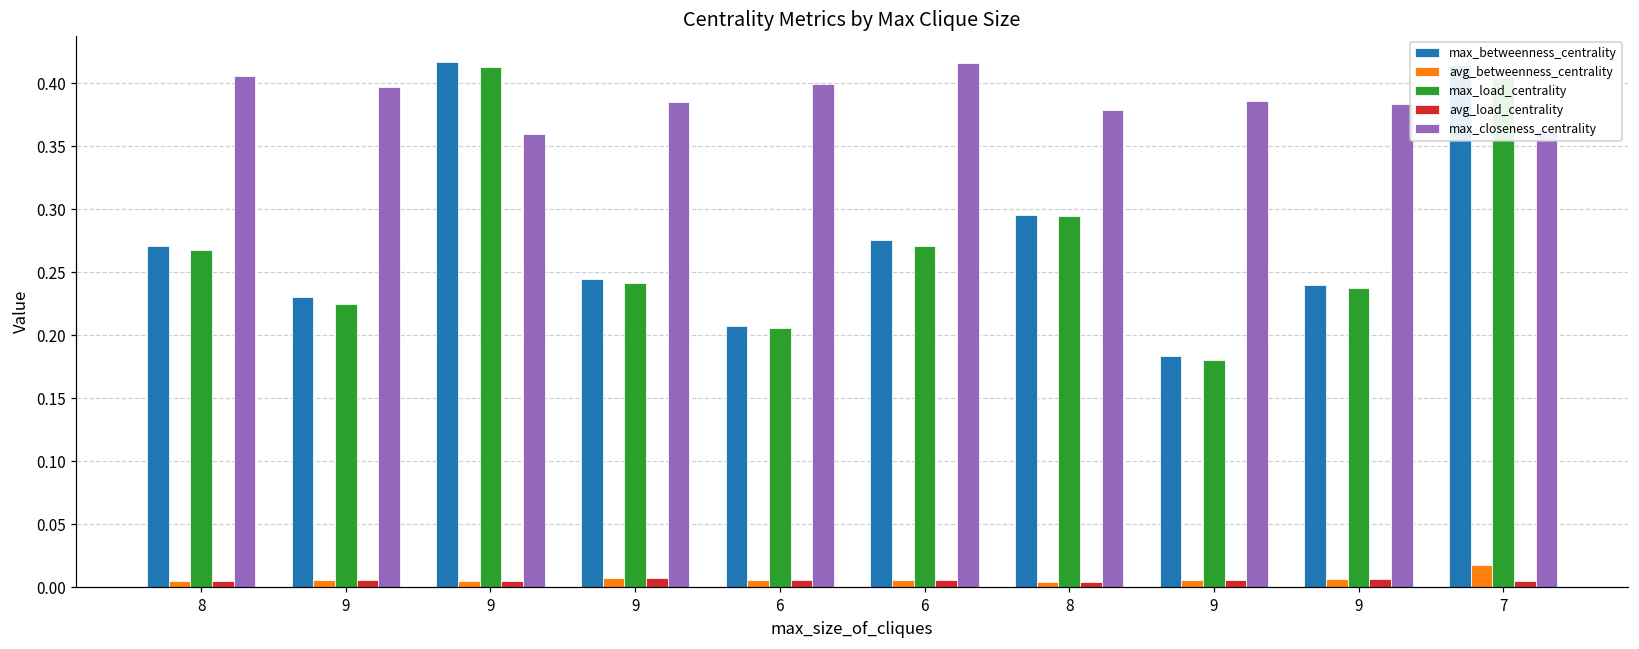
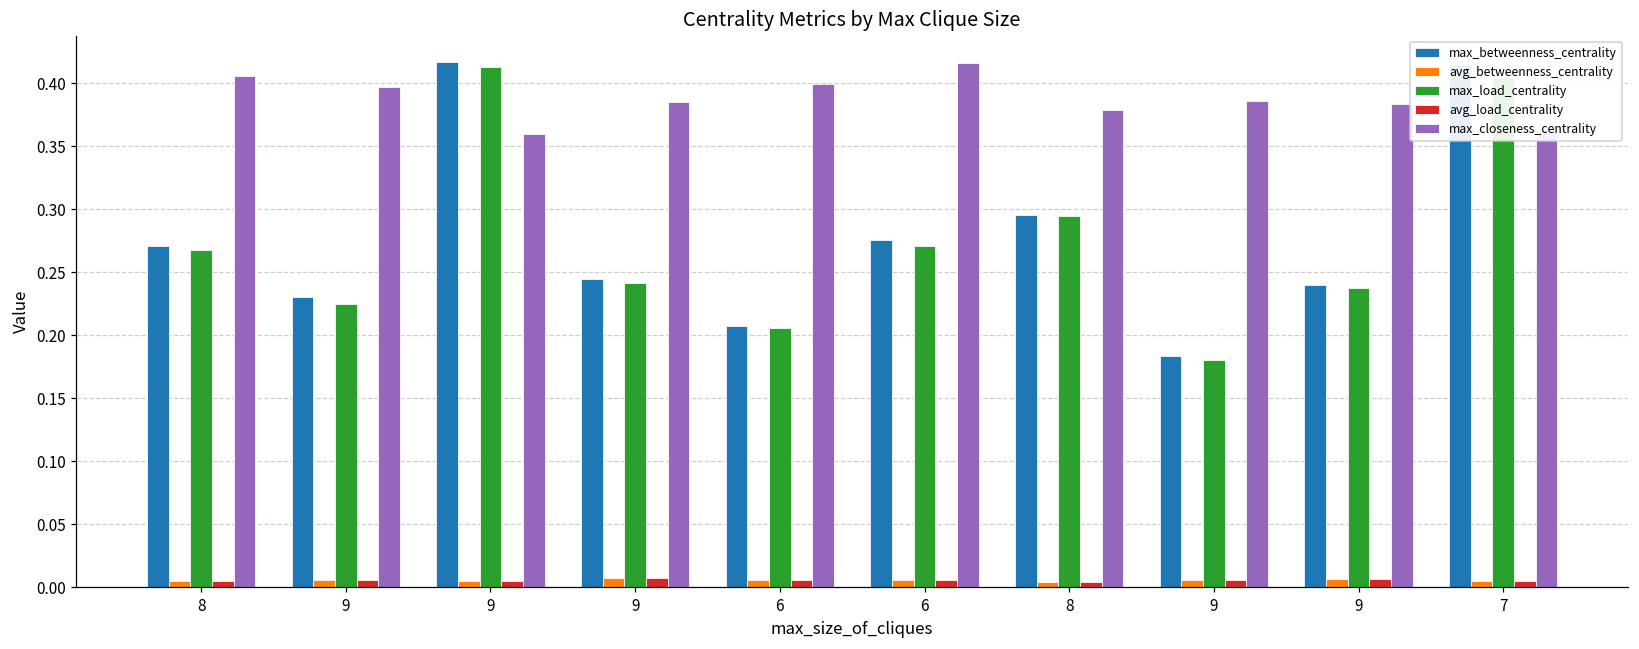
avg_betweenness_centrality, 7: 0.017 -> 0.005
